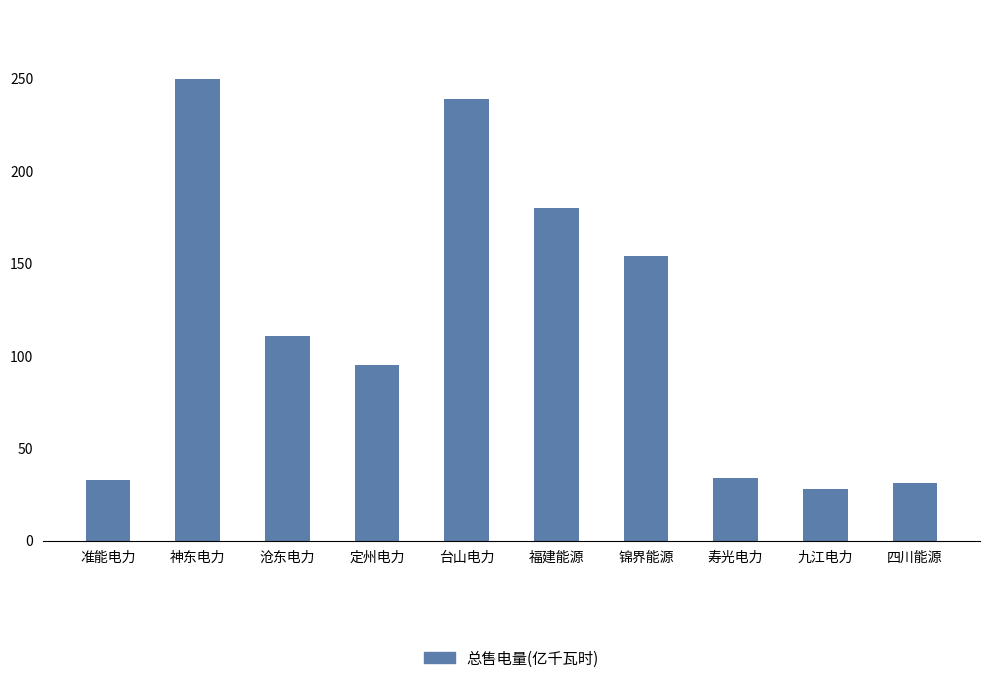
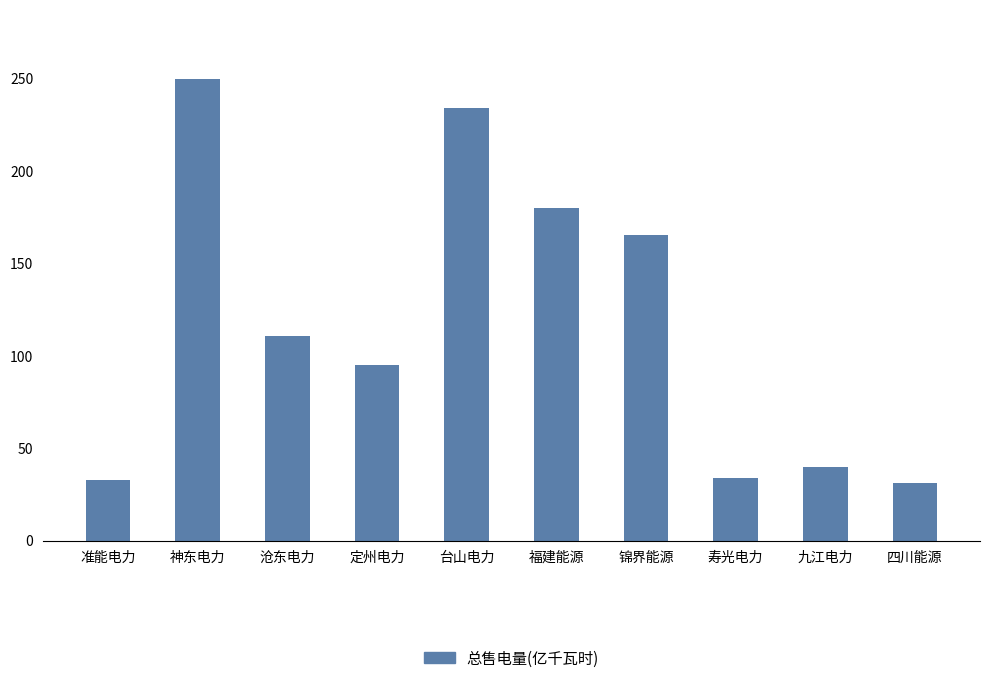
台山电力: 239 -> 234
锦界能源: 154 -> 165
九江电力: 28 -> 40
